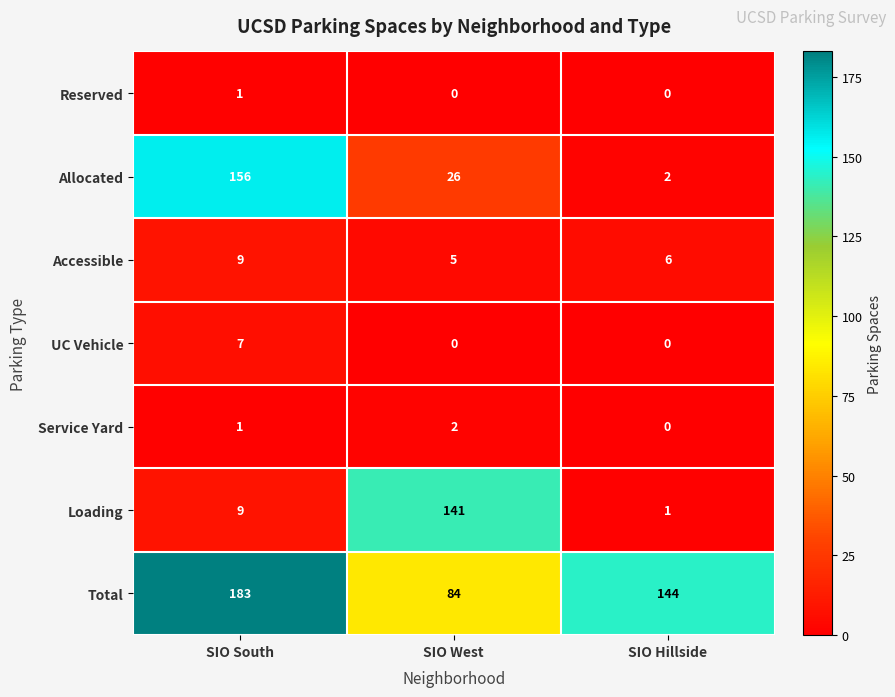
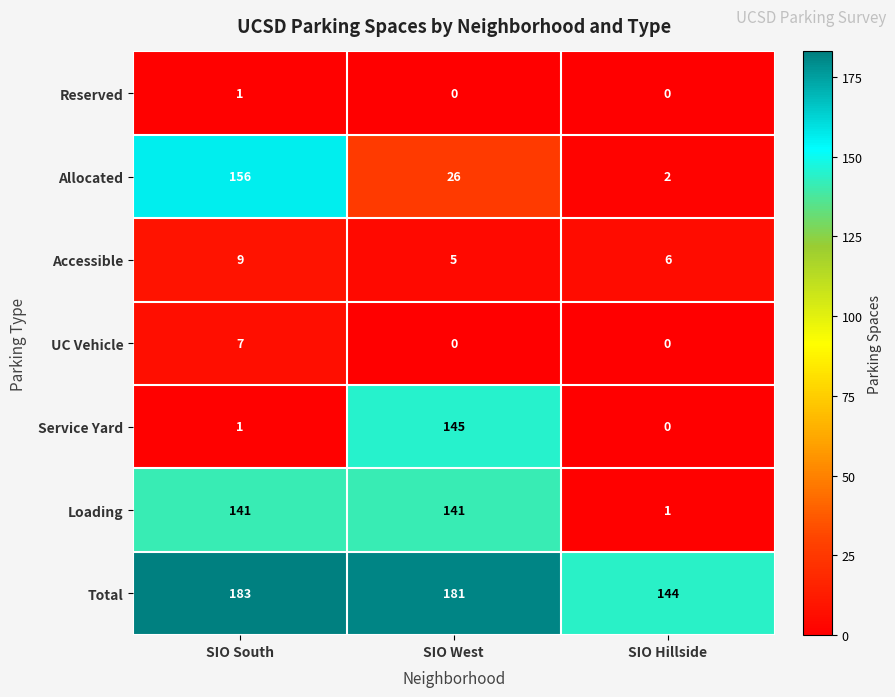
Service Yard, SIO West: 2 -> 145
Loading, SIO South: 9 -> 141
Total, SIO West: 84 -> 181
